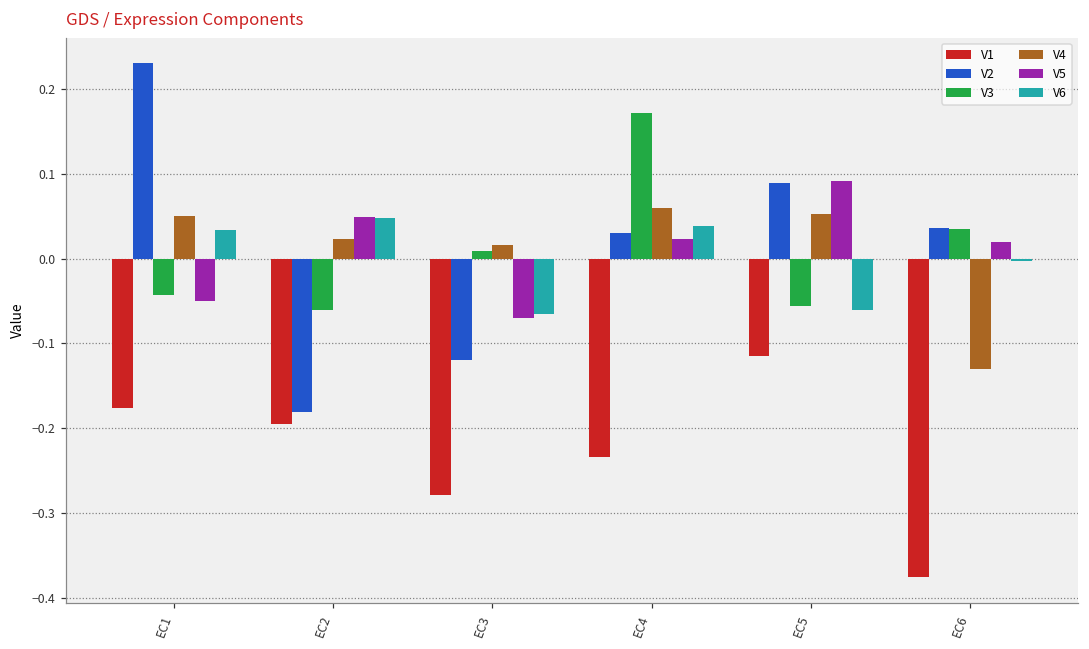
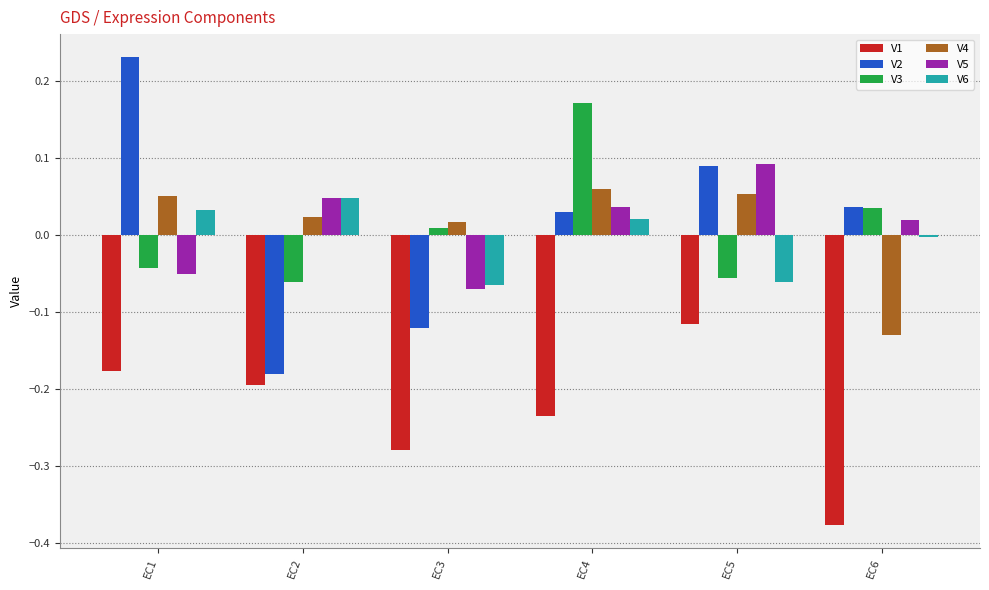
V5, EC4: 0.02 -> 0.04
V6, EC4: 0.04 -> 0.02
